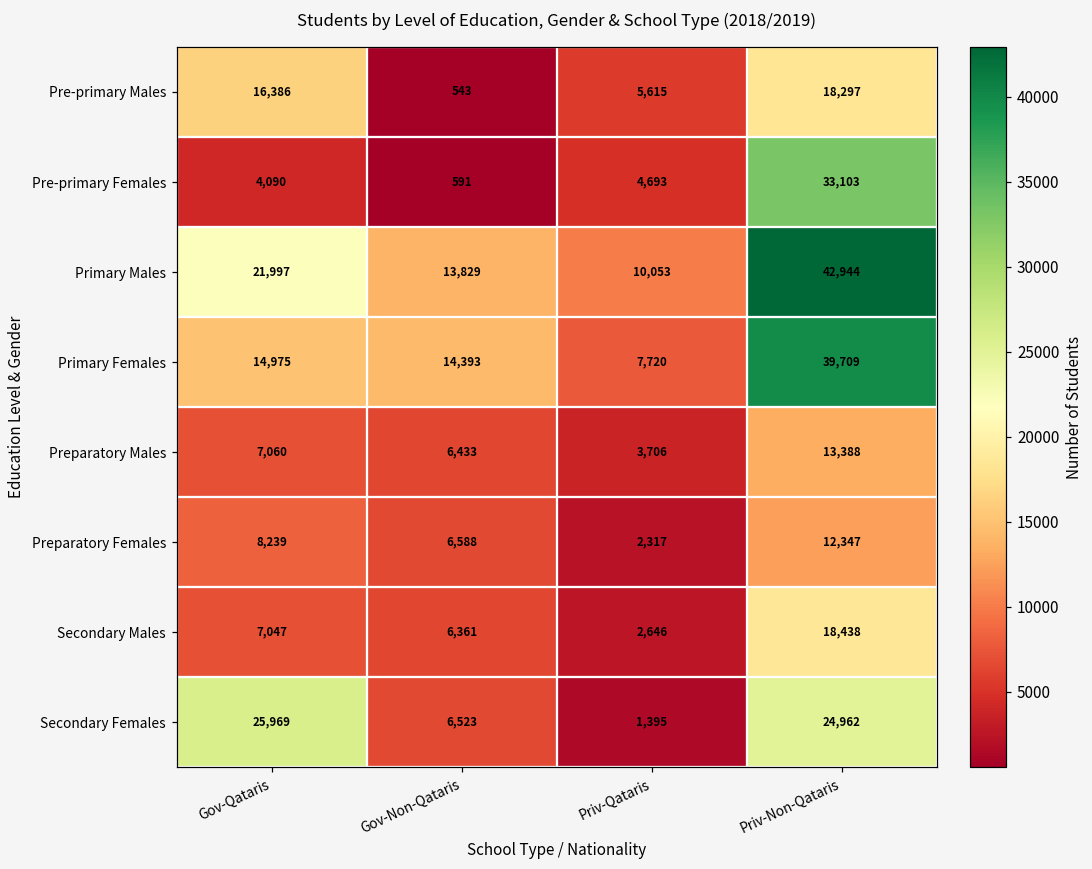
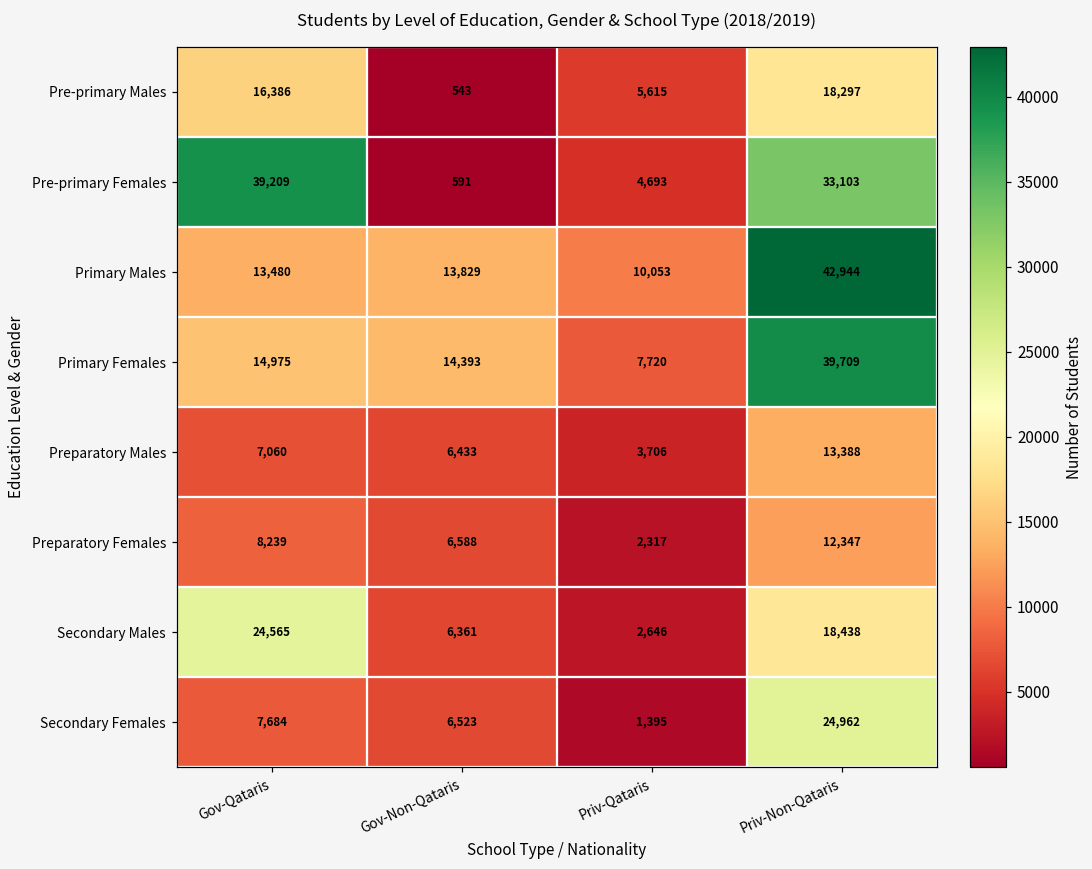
Pre-primary Females, Gov-Qataris: 4,090 -> 39,209
Primary Males, Gov-Qataris: 21,997 -> 13,480
Secondary Males, Gov-Qataris: 7,047 -> 24,565
Secondary Females, Gov-Qataris: 25,969 -> 7,684
